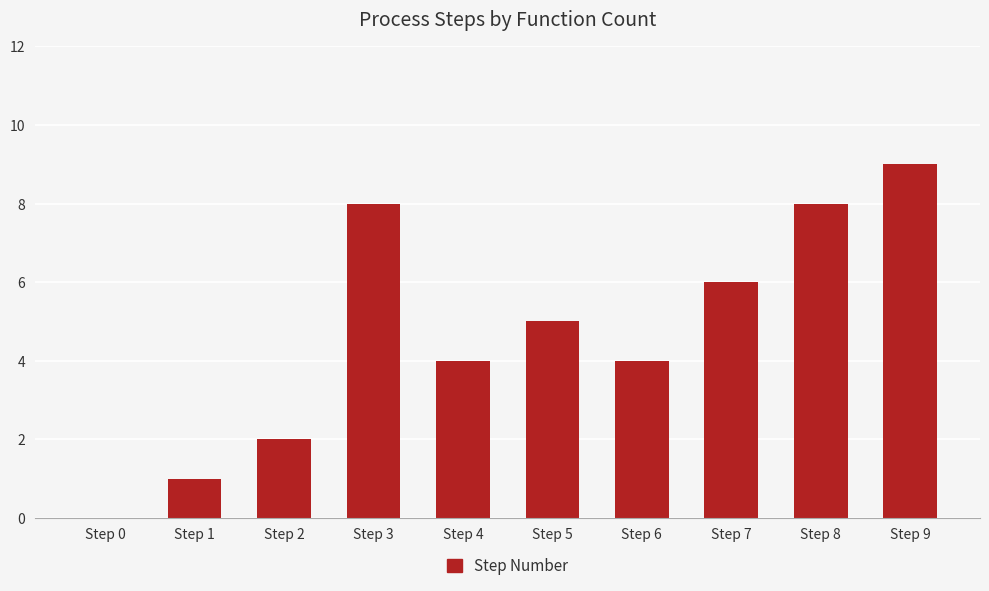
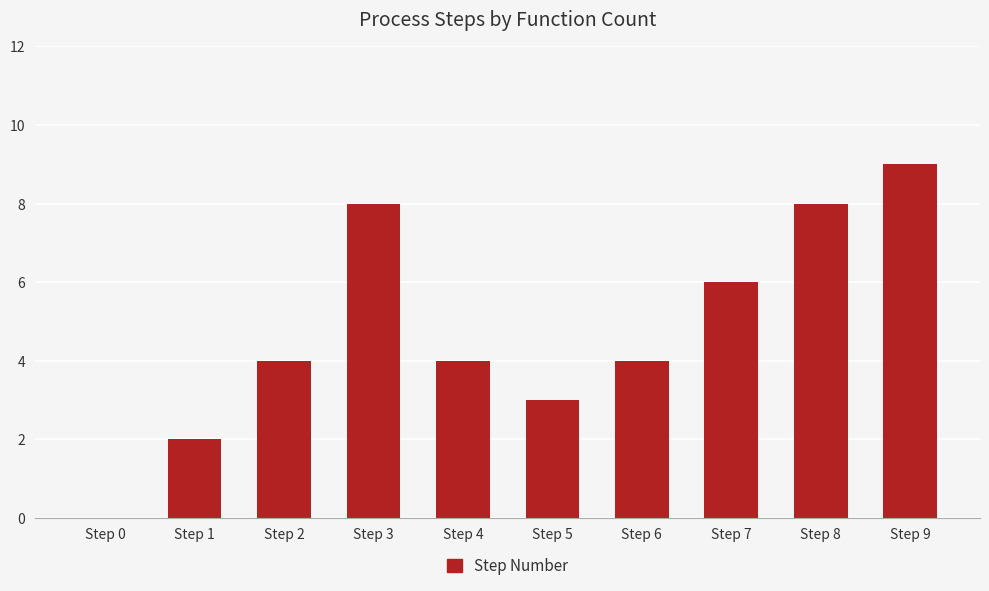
Step 1: 1 -> 2
Step 2: 2 -> 4
Step 5: 5 -> 3
